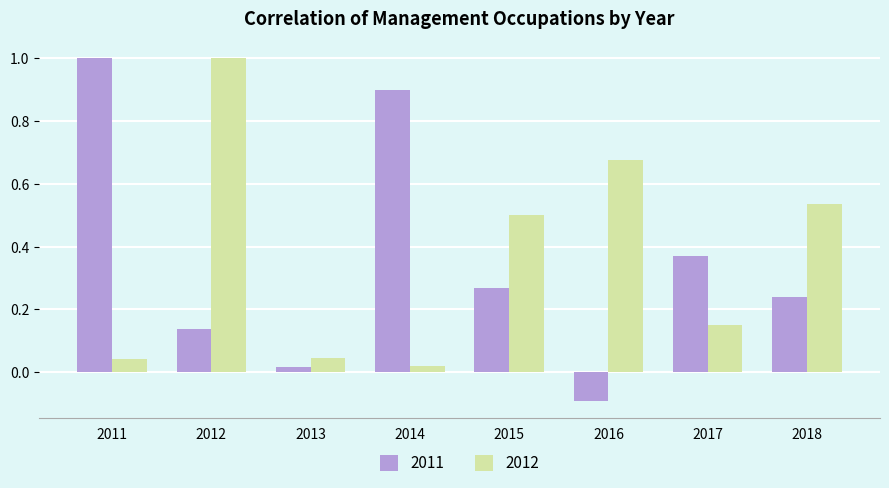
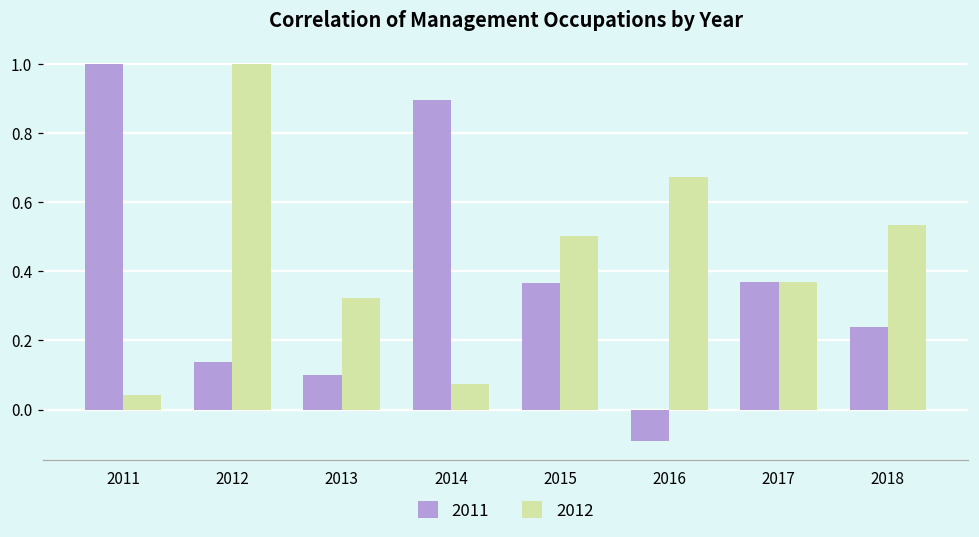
2011, 2013: 0.02 -> 0.10
2012, 2013: 0.04 -> 0.32
2012, 2014: 0.02 -> 0.07
2011, 2015: 0.27 -> 0.37
2012, 2017: 0.15 -> 0.37
